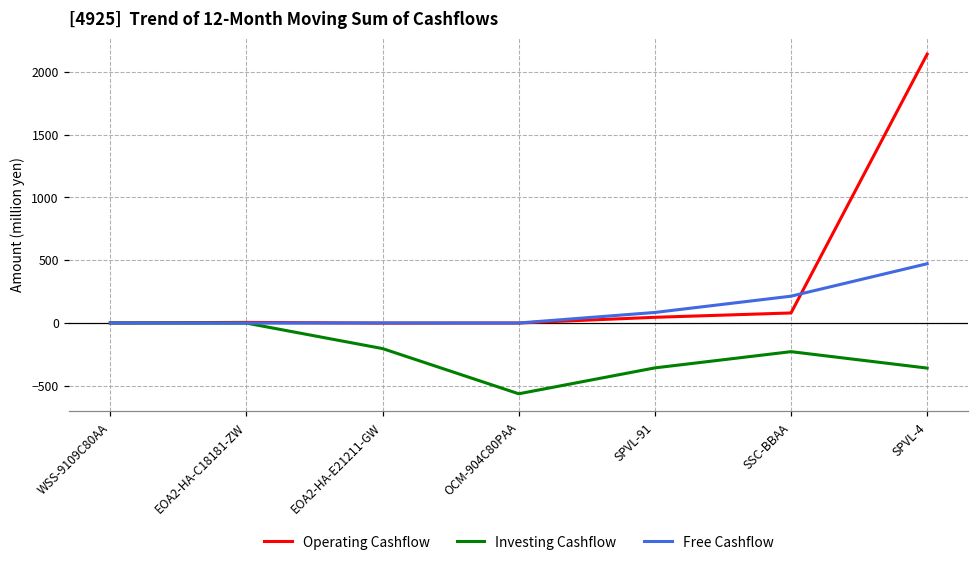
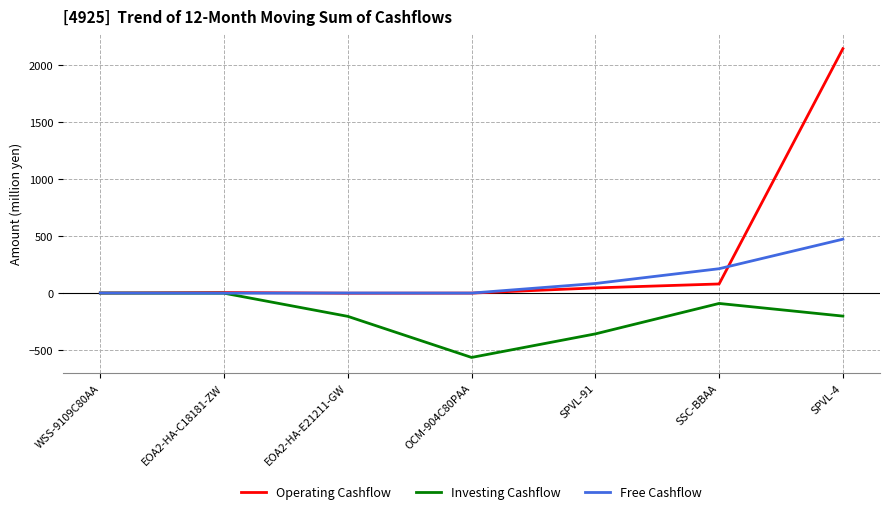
Investing Cashflow, SSC-BBAA: -230 -> -90
Investing Cashflow, SPVL-4: -360 -> -200
